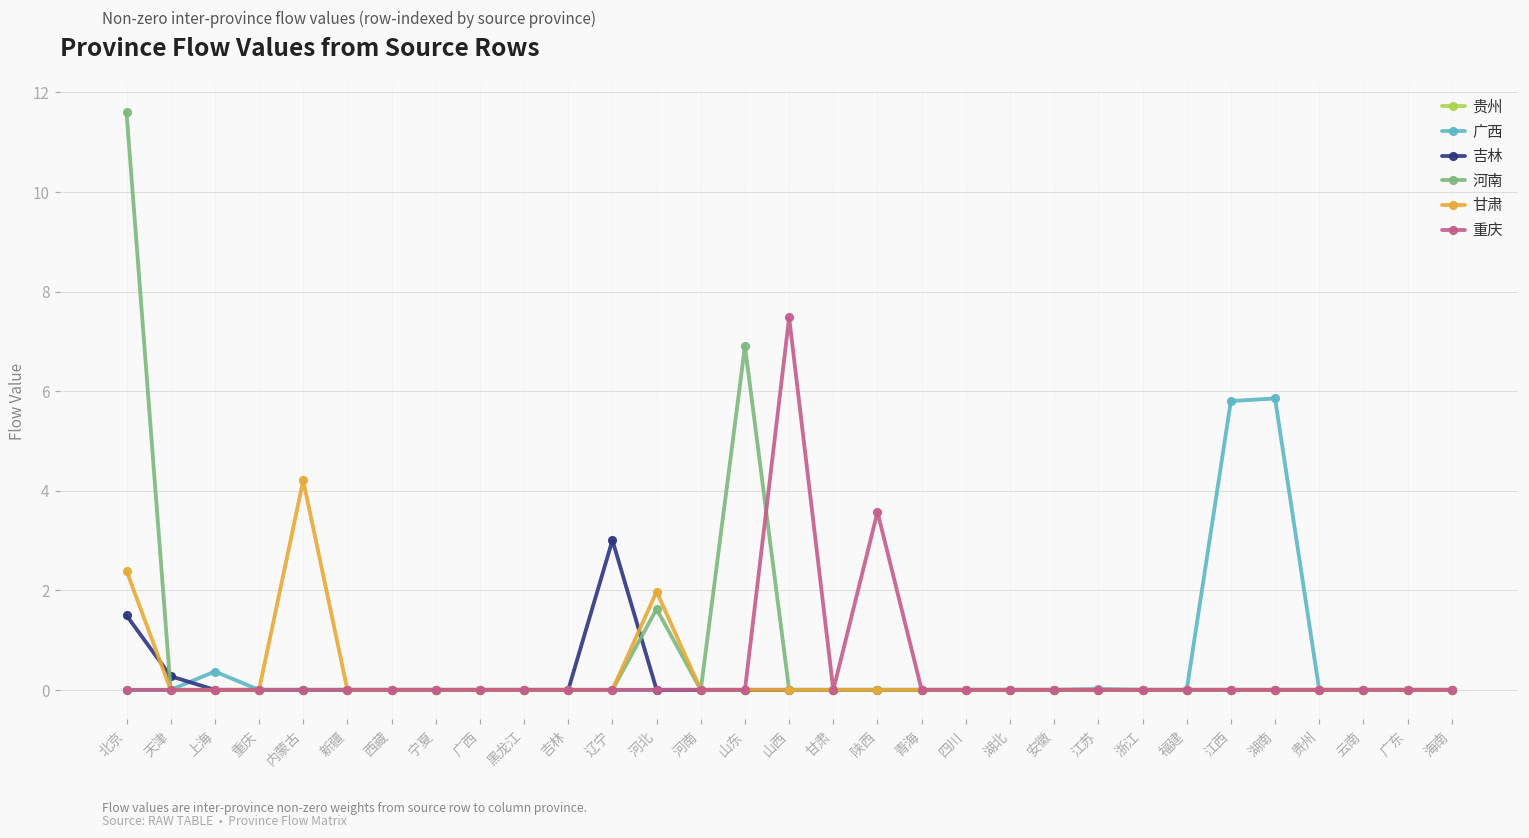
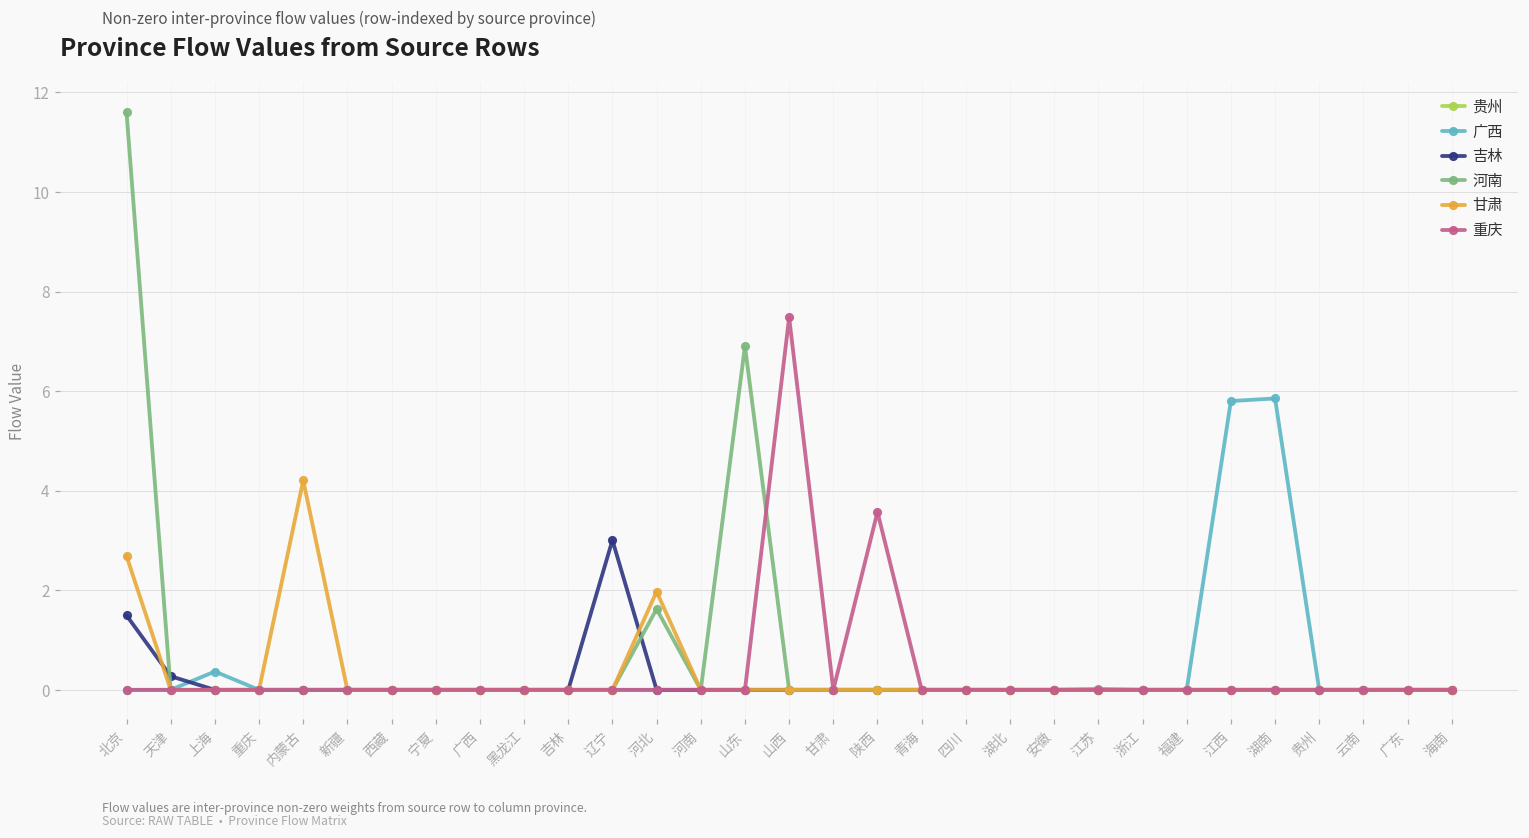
甘肃, 北京: 2.4 -> 2.7
